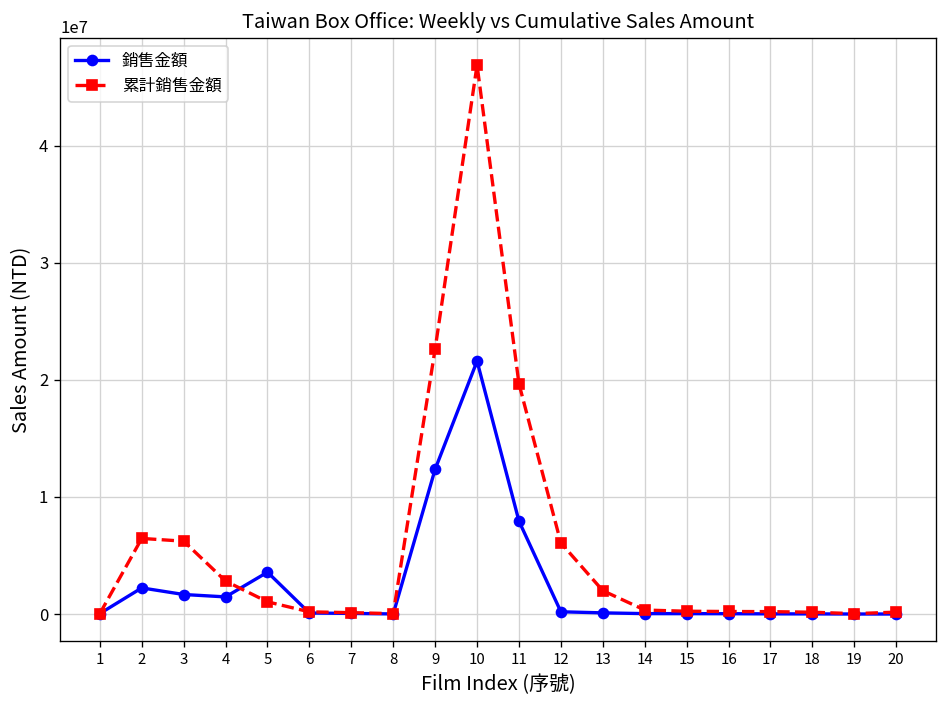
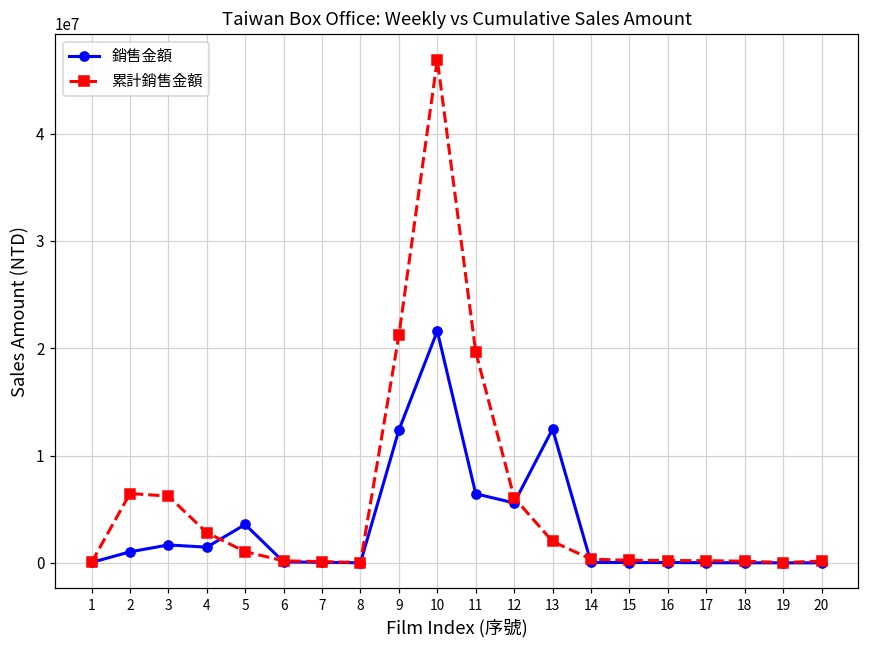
銷售金額, 2: 2000000 -> 1000000
累計銷售金額, 9: 23000000 -> 21000000
銷售金額, 11: 8000000 -> 6000000
銷售金額, 12: 0 -> 6000000
銷售金額, 13: 0 -> 12000000
